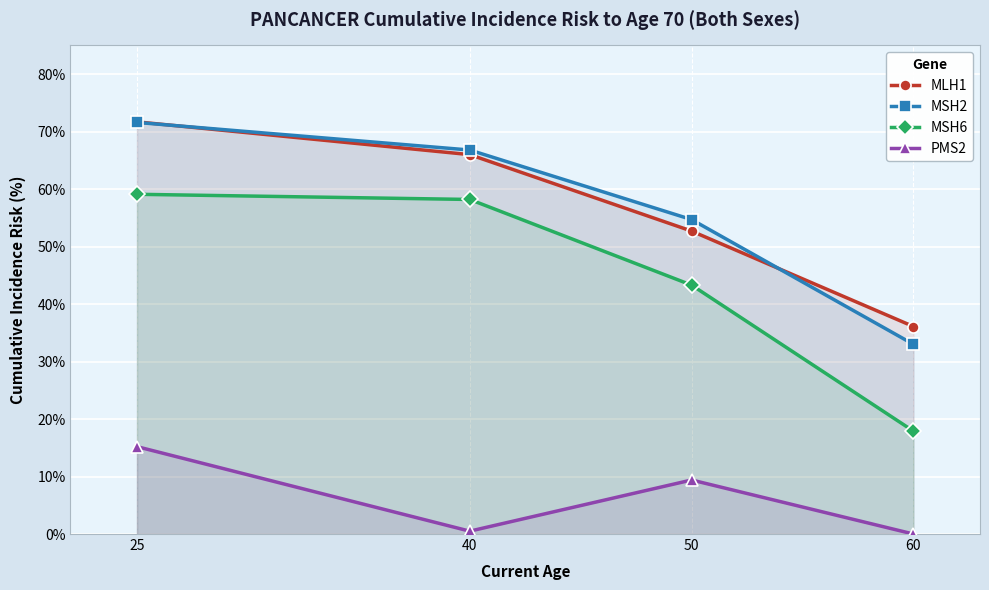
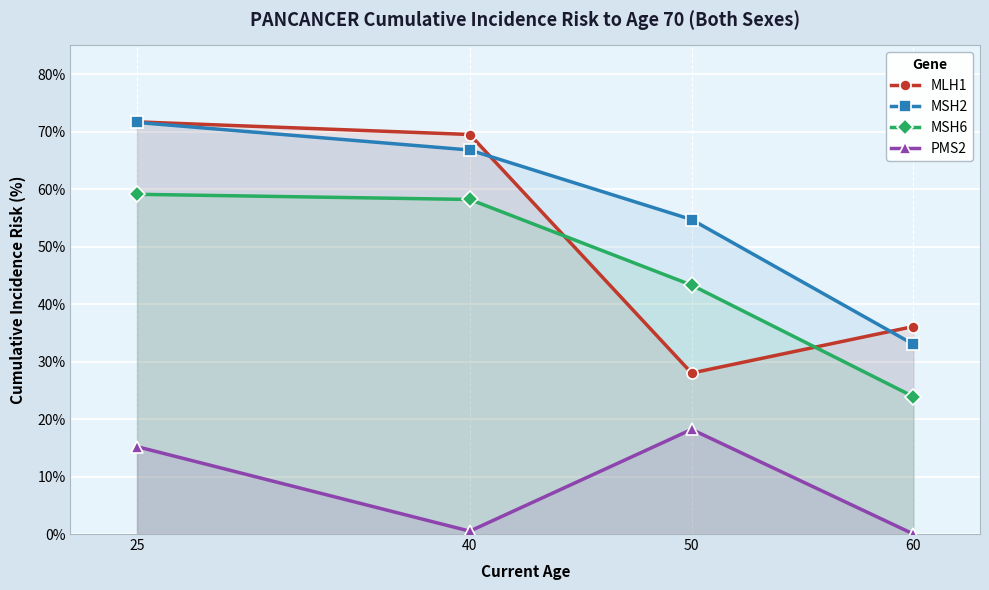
MLH1, 40: 66% -> 70%
MLH1, 50: 53% -> 28%
PMS2, 50: 9% -> 18%
MSH6, 60: 18% -> 24%
